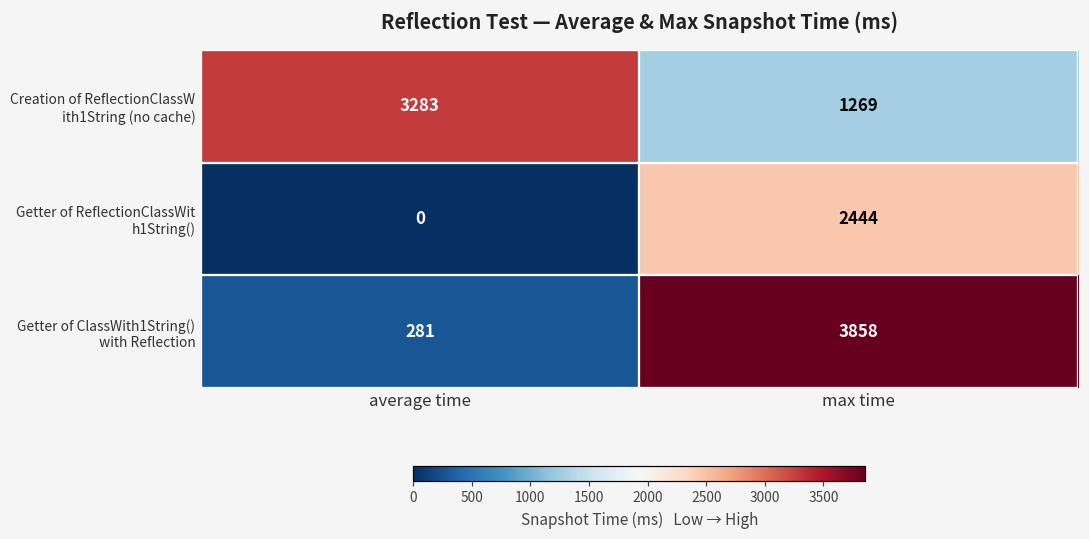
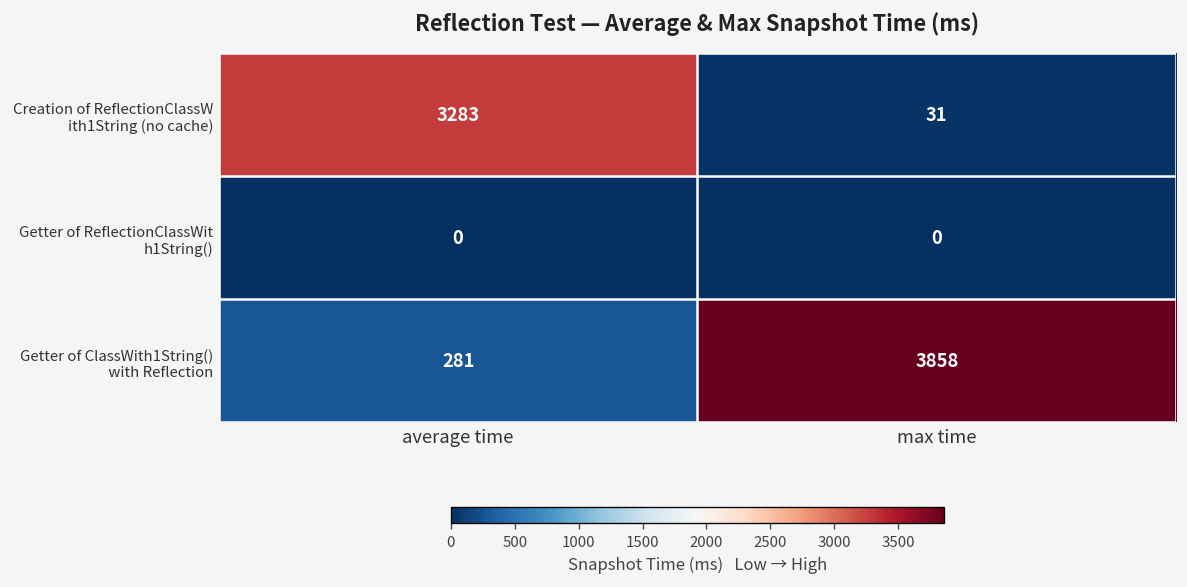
Creation of ReflectionClassW ith1String (no cache), max time: 1269 -> 31
Getter of ReflectionClassWit h1String(), max time: 2444 -> 0
